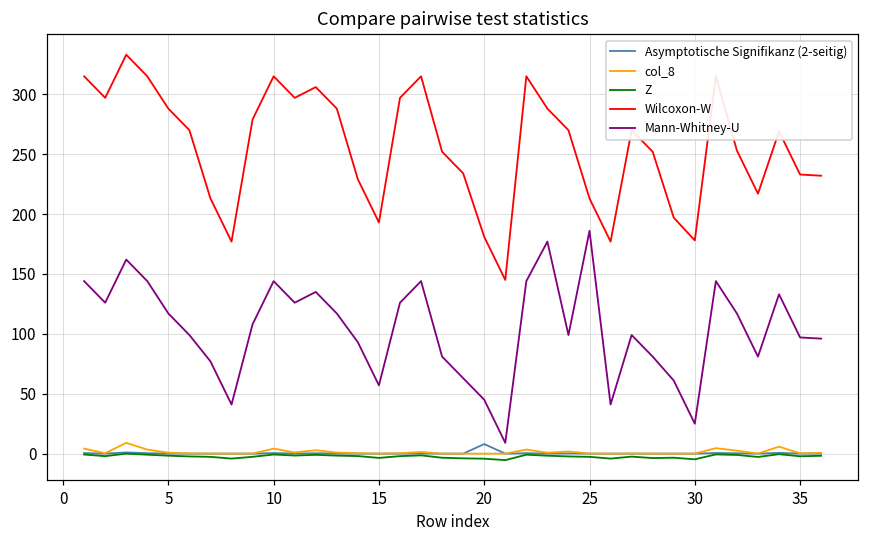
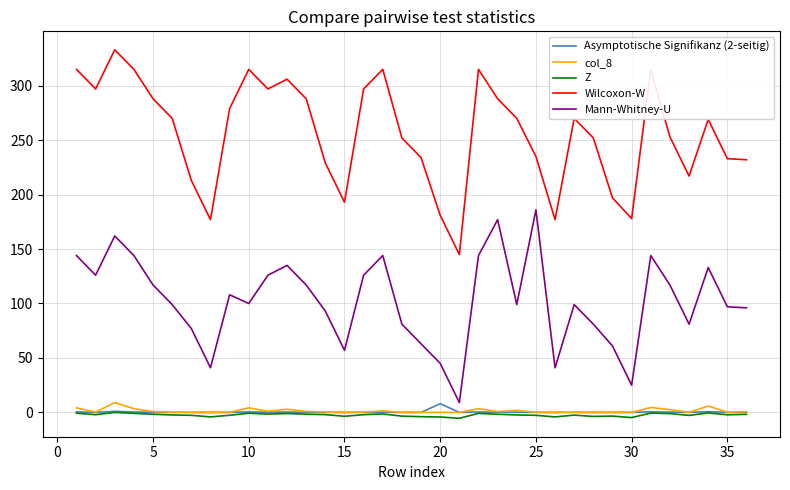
Mann-Whitney-U, 10: 144 -> 100
Wilcoxon-W, 25: 213 -> 235
